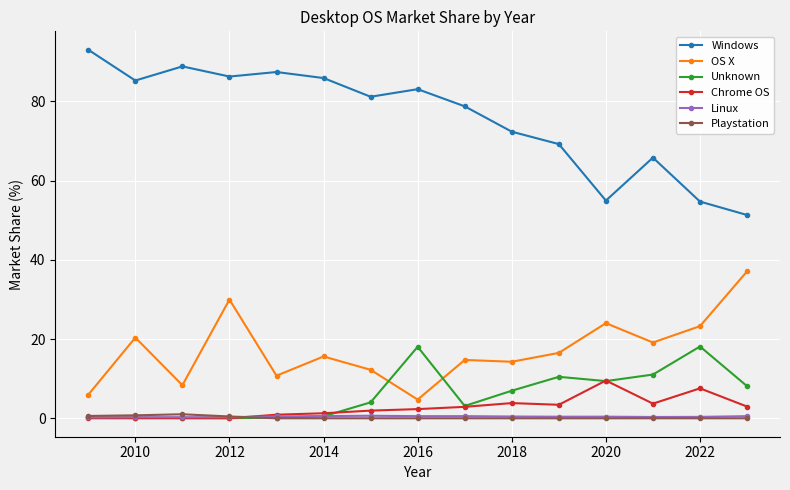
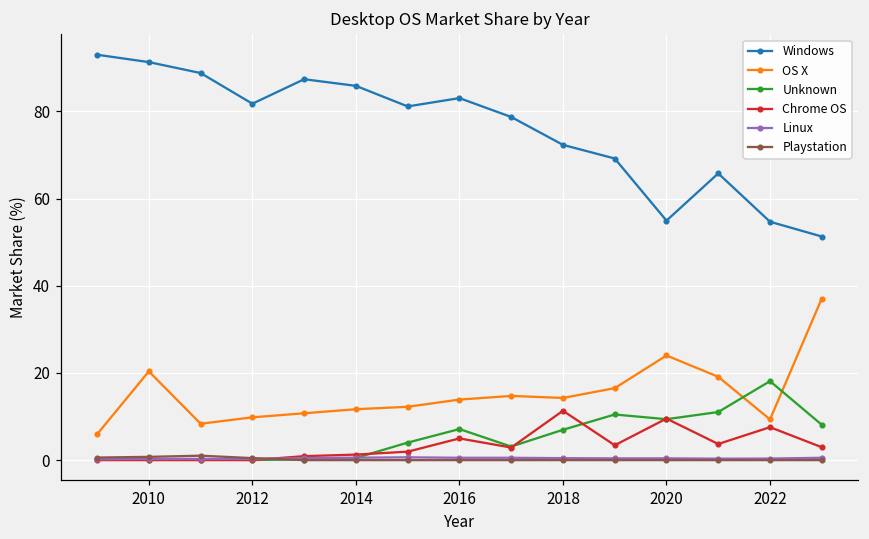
Windows, 2010: 85 -> 91
Windows, 2012: 86 -> 82
OS X, 2012: 30 -> 10
OS X, 2014: 16 -> 12
OS X, 2016: 5 -> 14
Unknown, 2016: 18 -> 7
Chrome OS, 2016: 2 -> 5
Chrome OS, 2018: 4 -> 11
OS X, 2022: 23 -> 9
